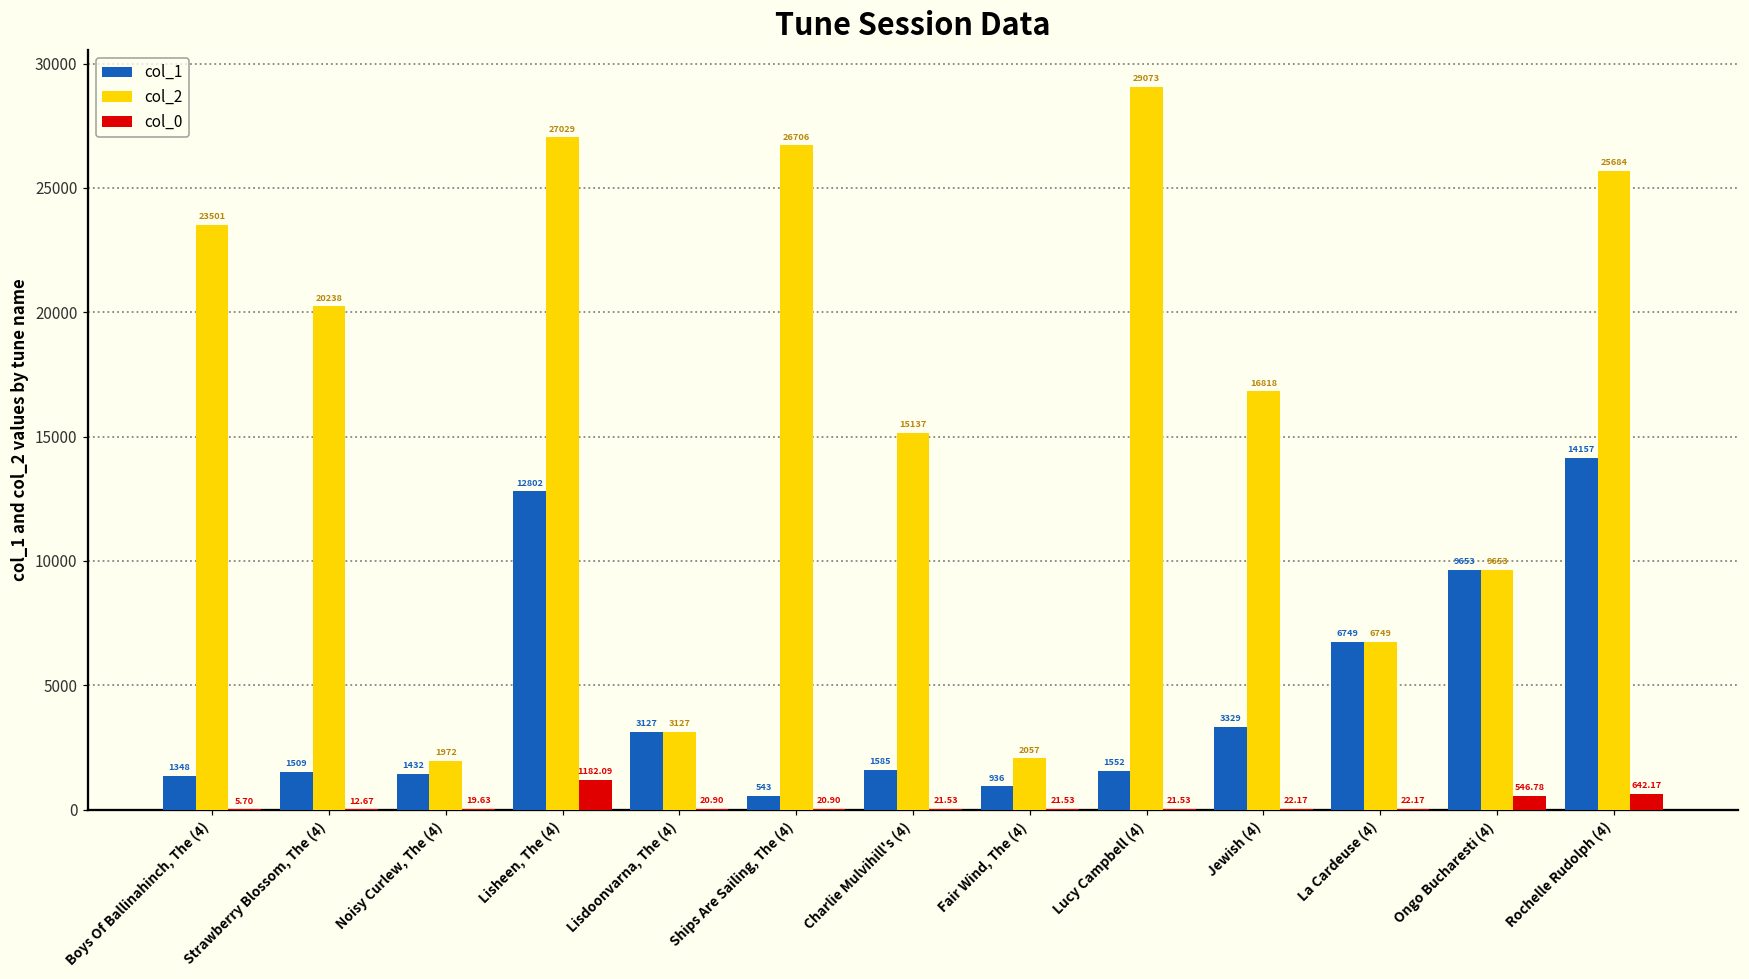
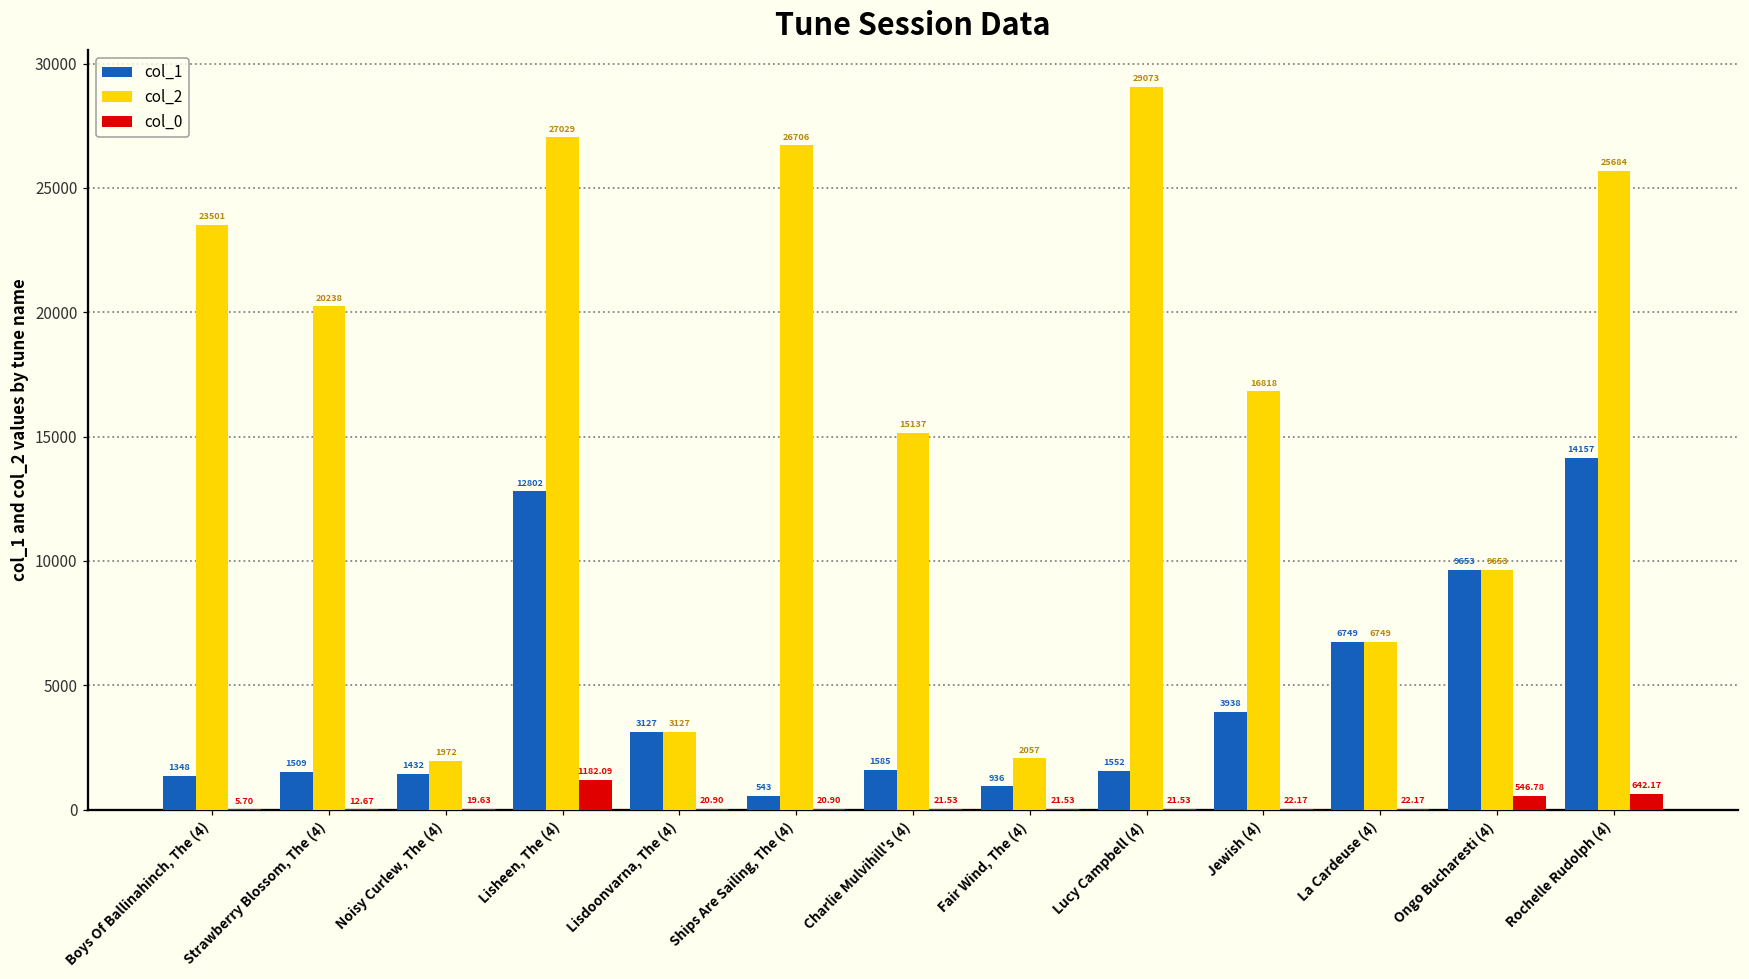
col_1, Jewish (4): 3329 -> 3938
